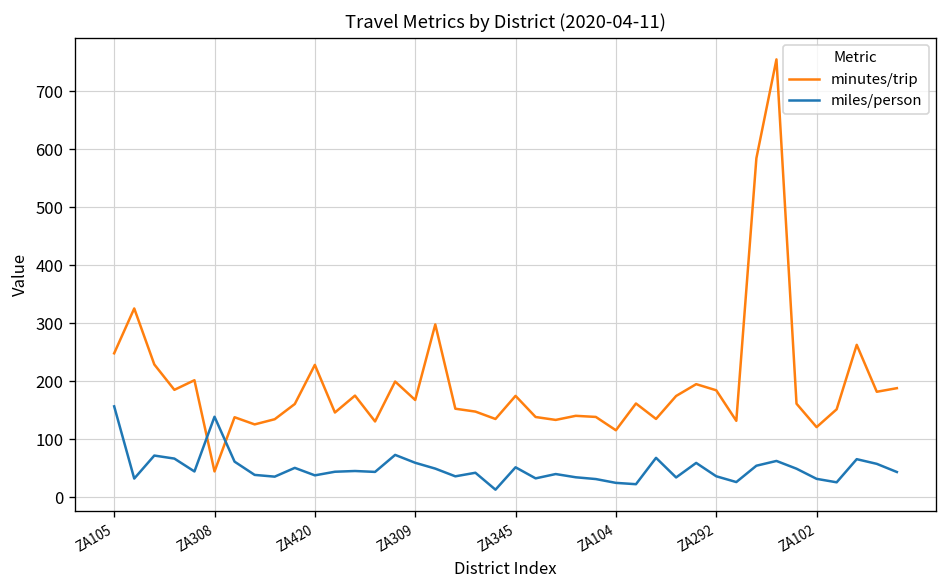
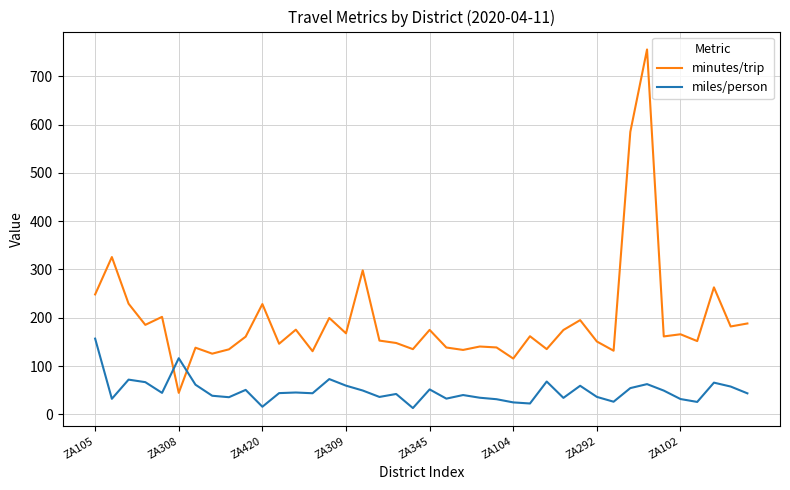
miles/person, ZA308: 140 -> 120
miles/person, ZA420: 40 -> 20
minutes/trip, ZA292: 180 -> 150
minutes/trip, ZA102: 120 -> 170
